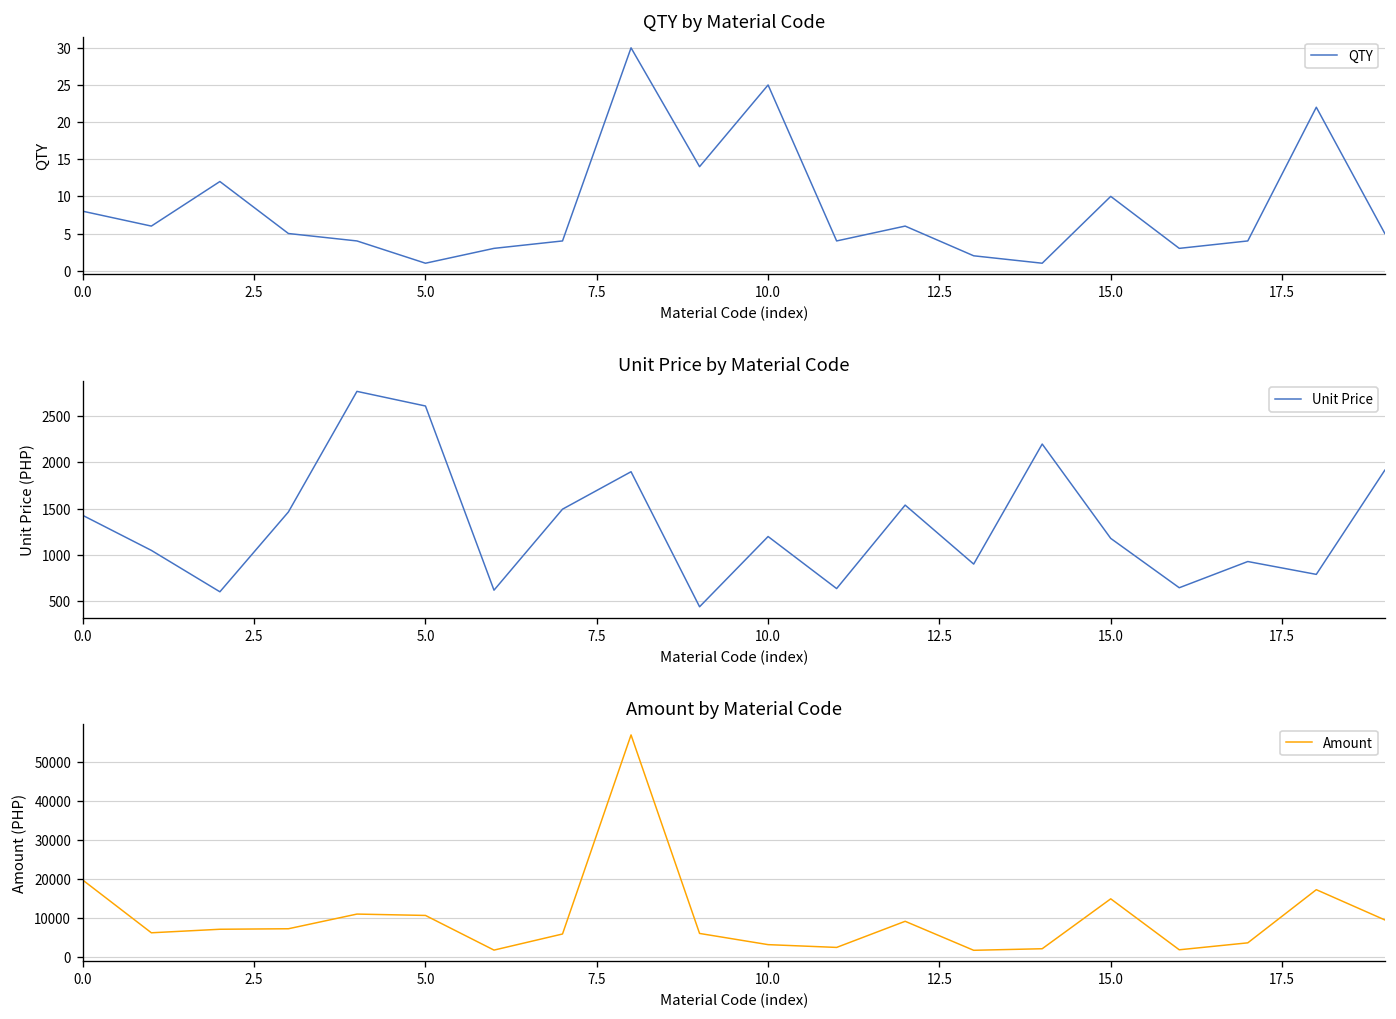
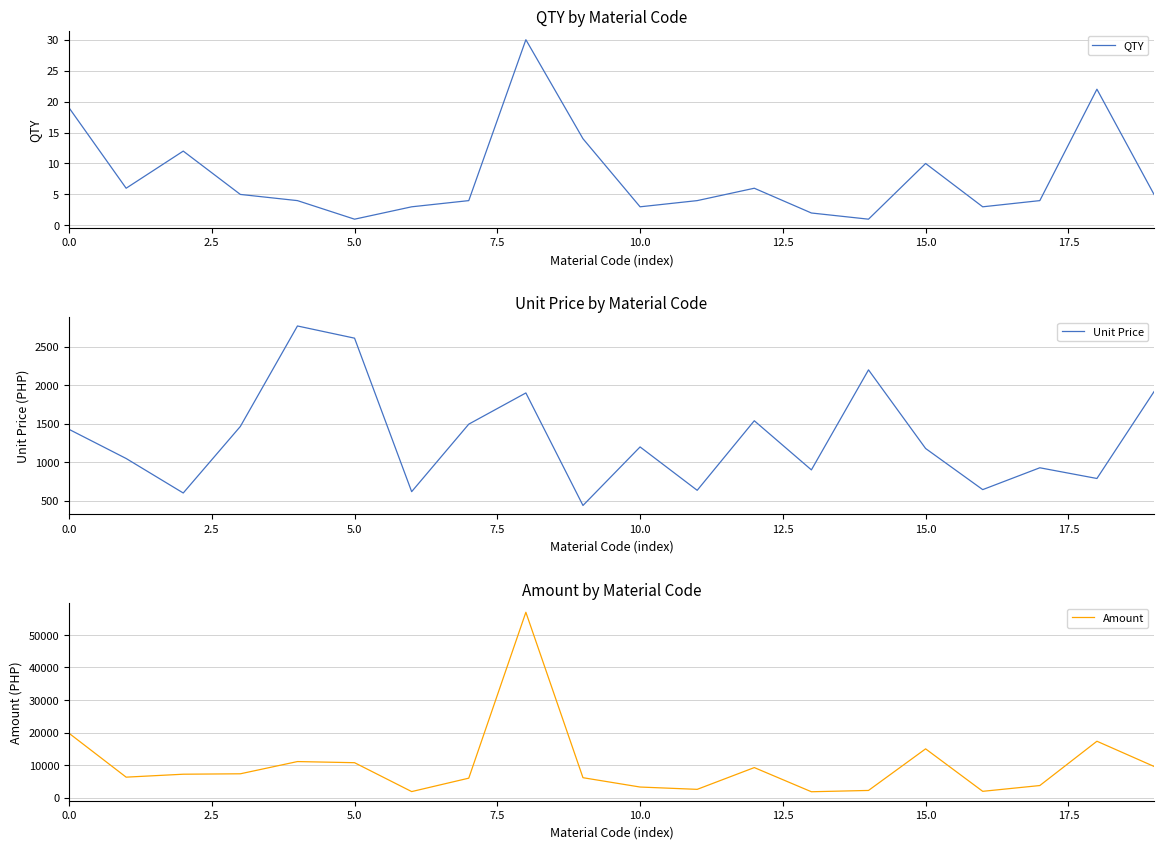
QTY by Material Code, 0.0: 8 -> 19
QTY by Material Code, 10.0: 25 -> 3
